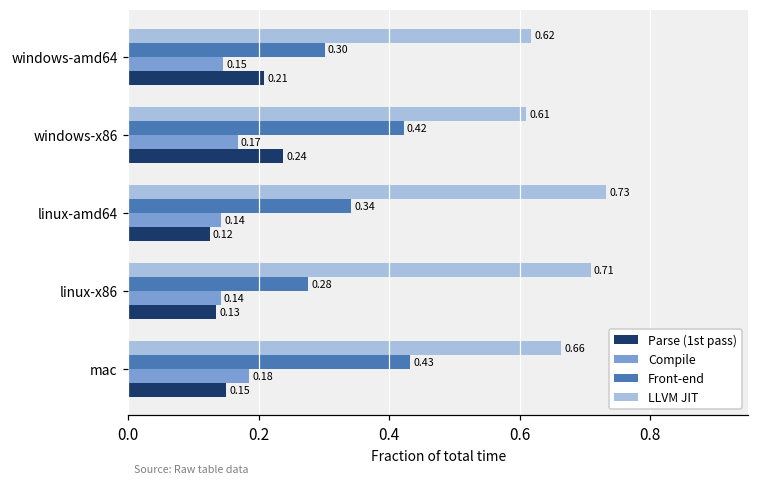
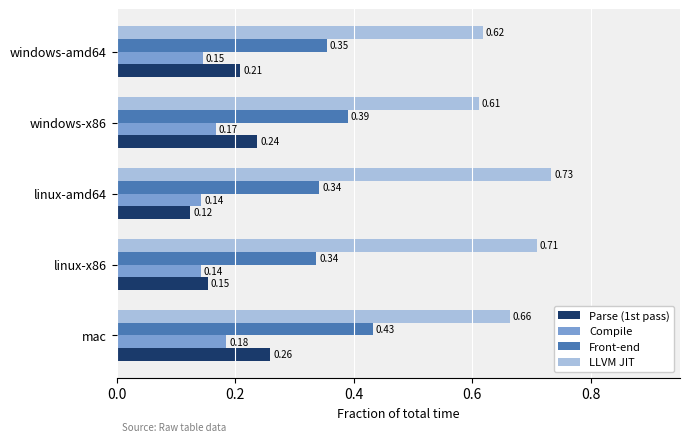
Front-end, windows-amd64: 0.30 -> 0.35
Front-end, windows-x86: 0.42 -> 0.39
Front-end, linux-x86: 0.28 -> 0.34
Parse (1st pass), linux-x86: 0.13 -> 0.15
Parse (1st pass), mac: 0.15 -> 0.26
